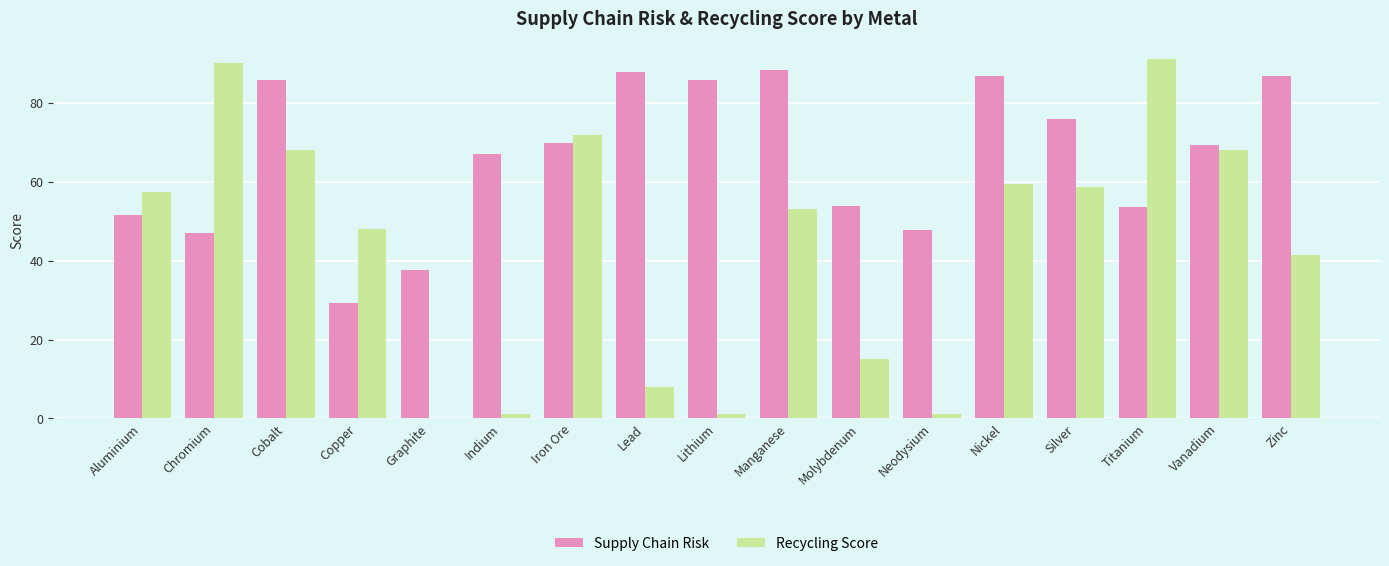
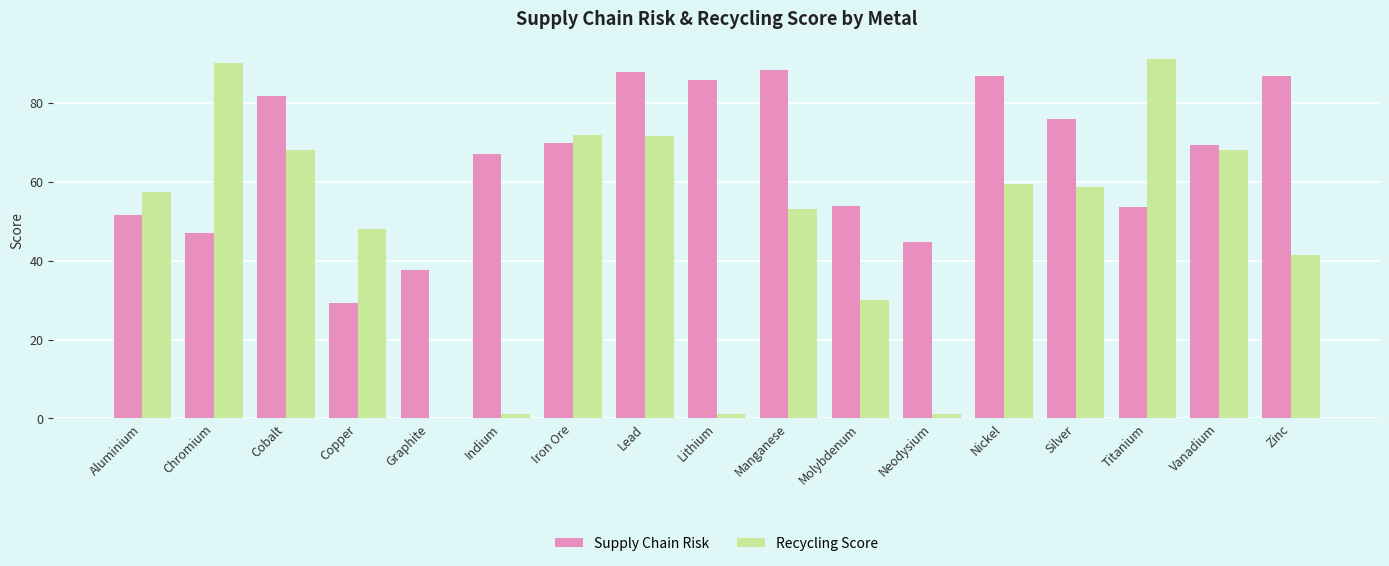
Supply Chain Risk, Cobalt: 86 -> 82
Recycling Score, Lead: 8 -> 72
Recycling Score, Molybdenum: 15 -> 30
Supply Chain Risk, Neodysium: 48 -> 45
